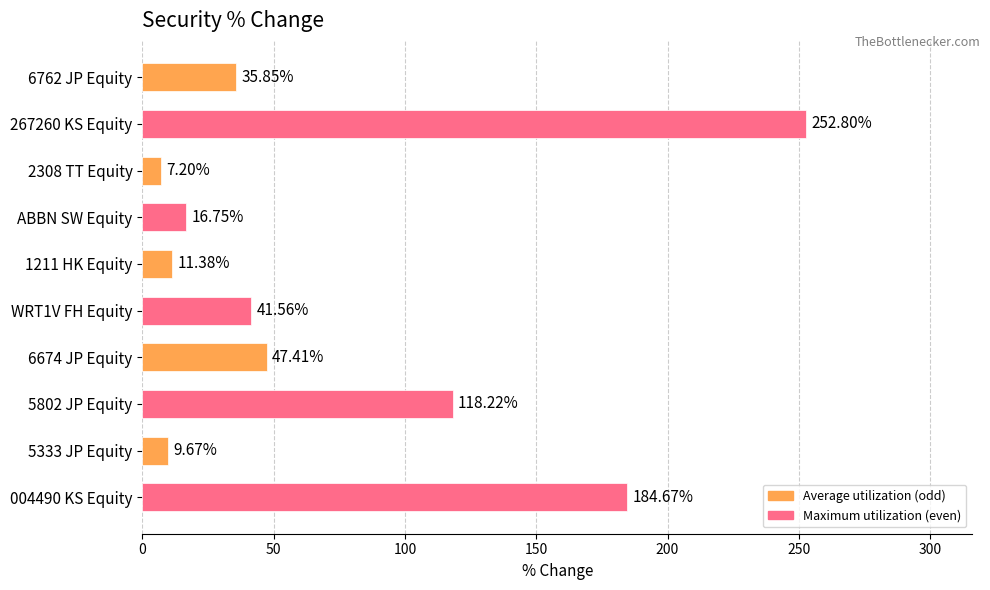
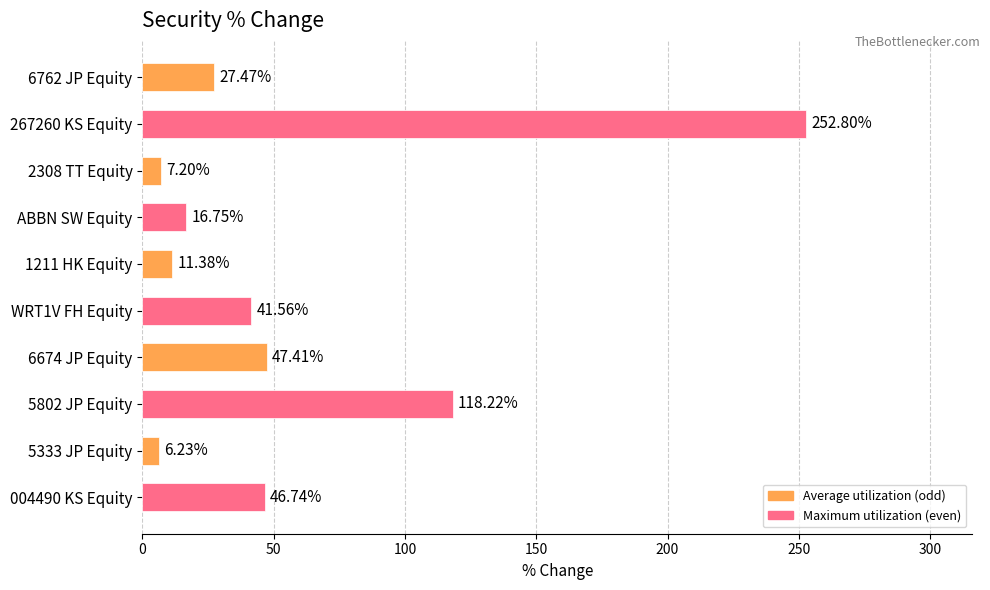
6762 JP Equity: 35.85% -> 27.47%
5333 JP Equity: 9.67% -> 6.23%
004490 KS Equity: 184.67% -> 46.74%
